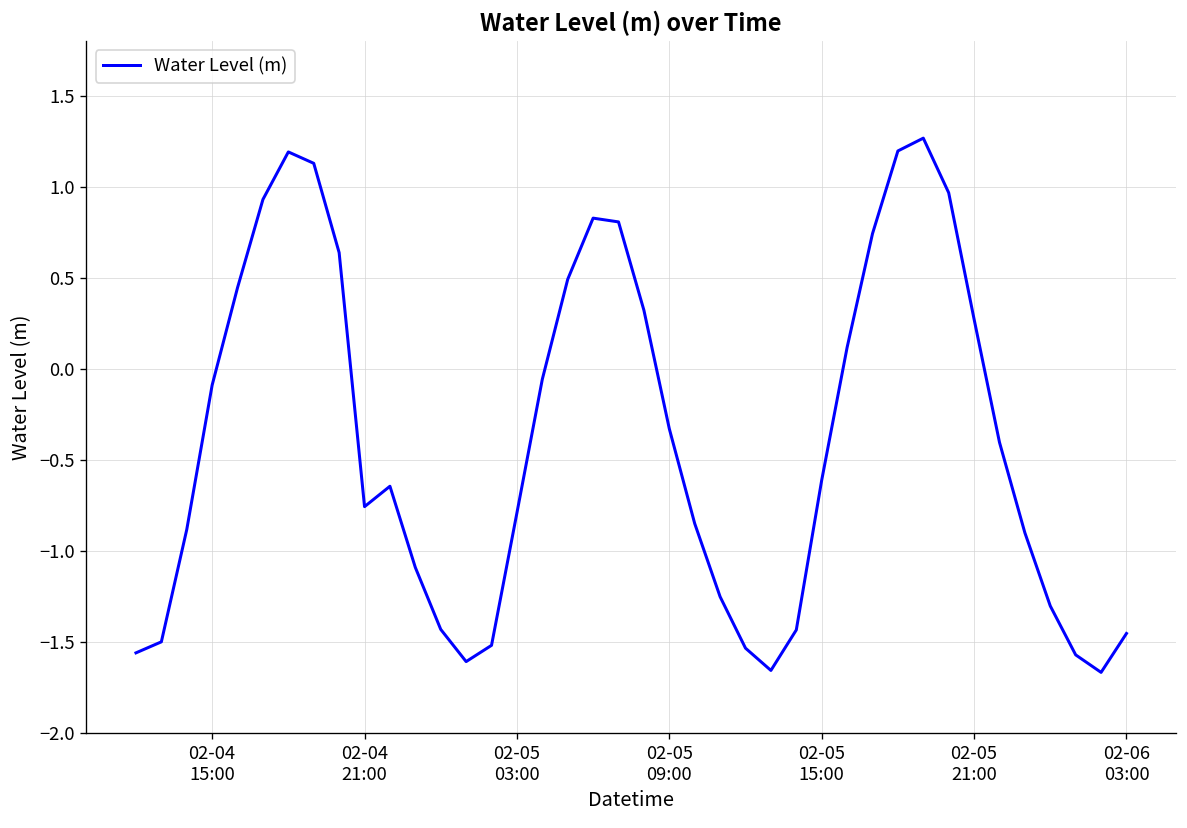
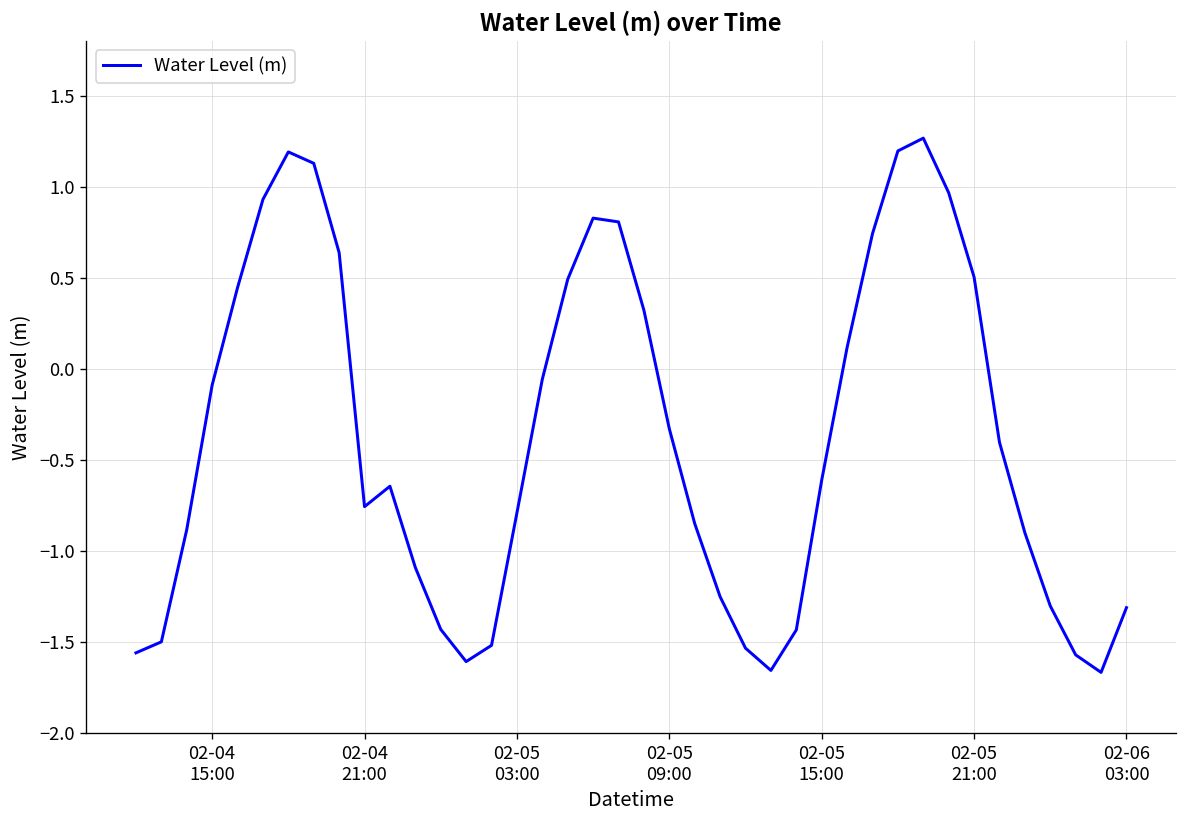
02-05 21:00: 0.27 -> 0.50
02-06 03:00: -1.45 -> -1.31
